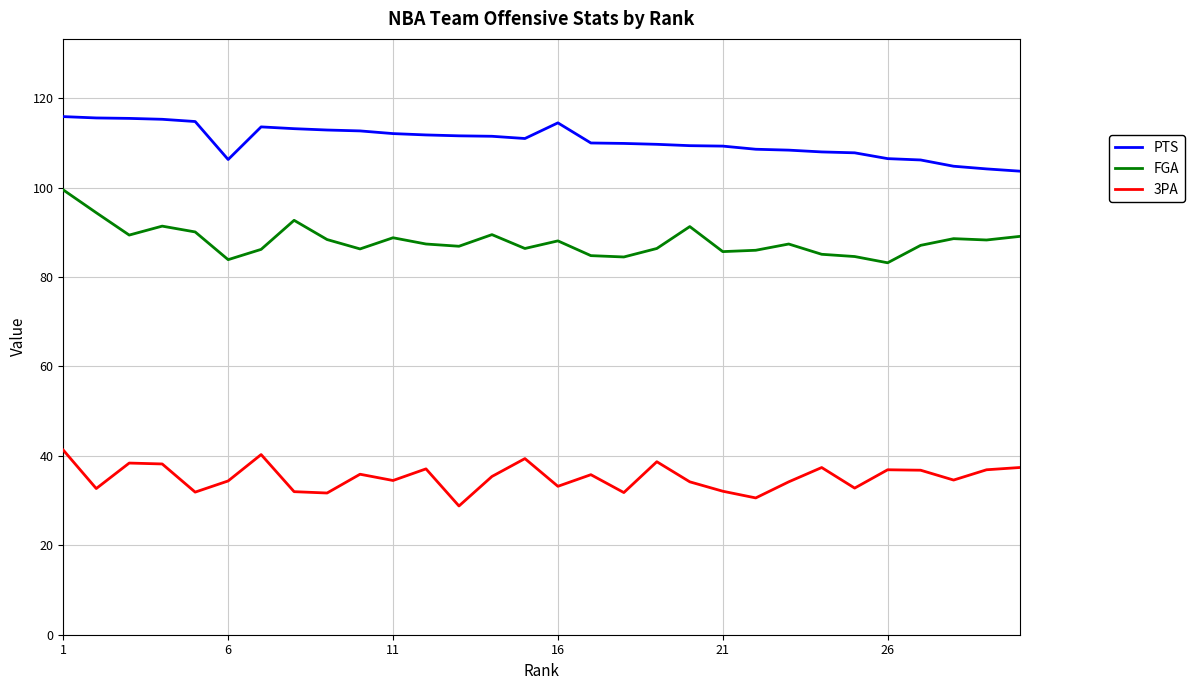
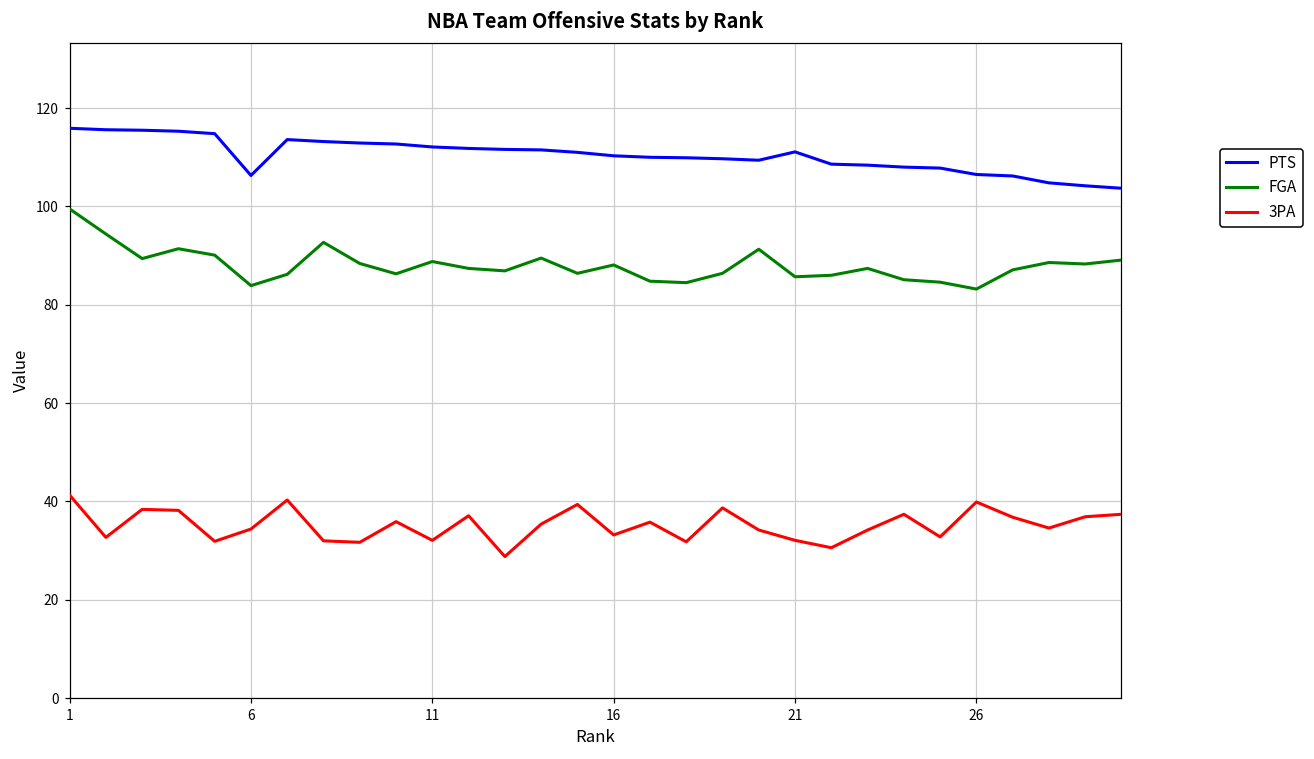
3PA, 11: 35 -> 32
PTS, 16: 115 -> 110
PTS, 21: 109 -> 111
3PA, 26: 37 -> 40
